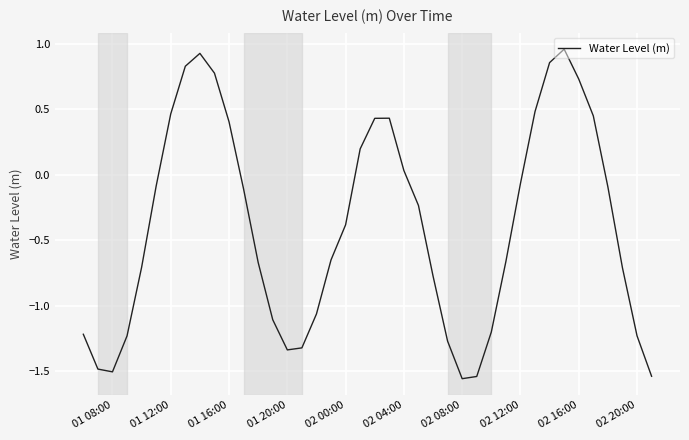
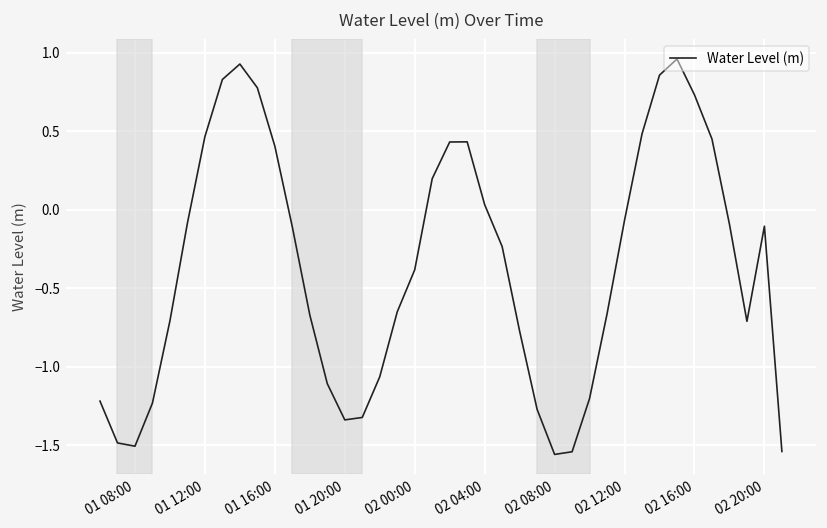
02 20:00: -1.23 -> -0.10
